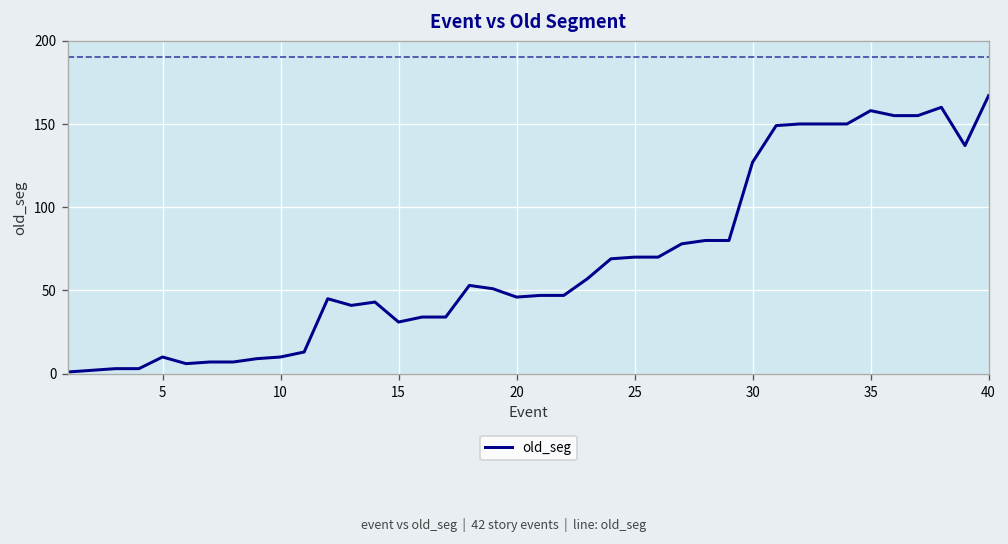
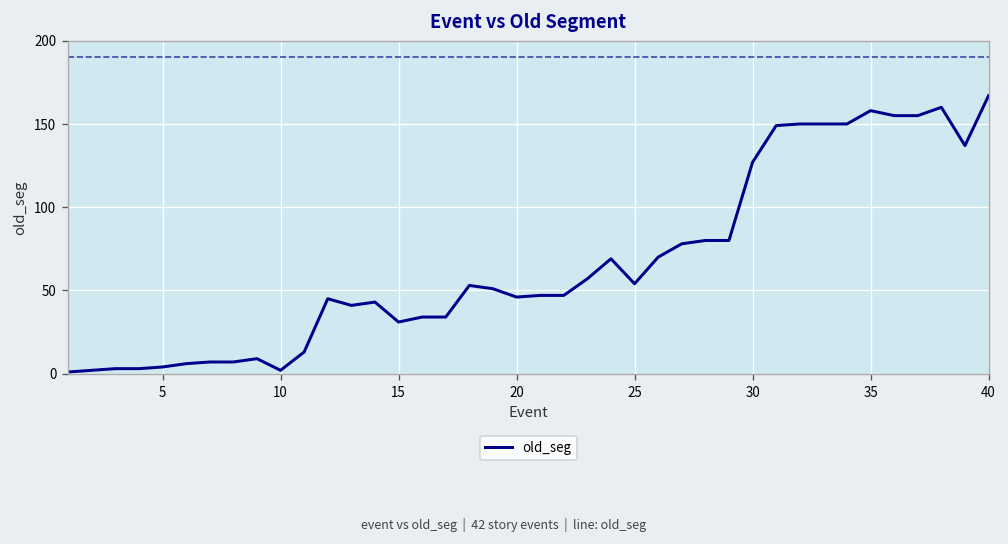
5: 10 -> 4
10: 10 -> 2
25: 70 -> 54
